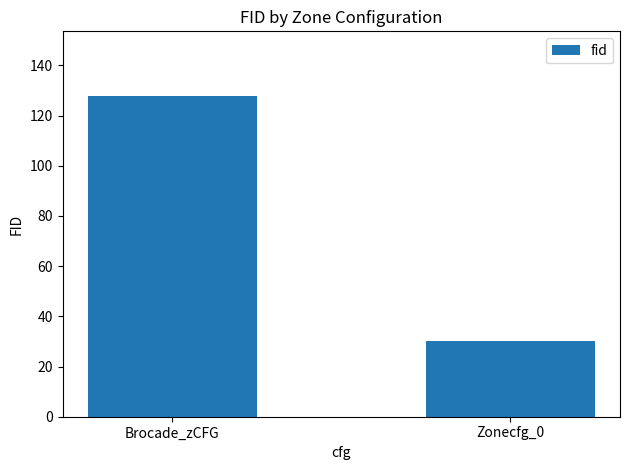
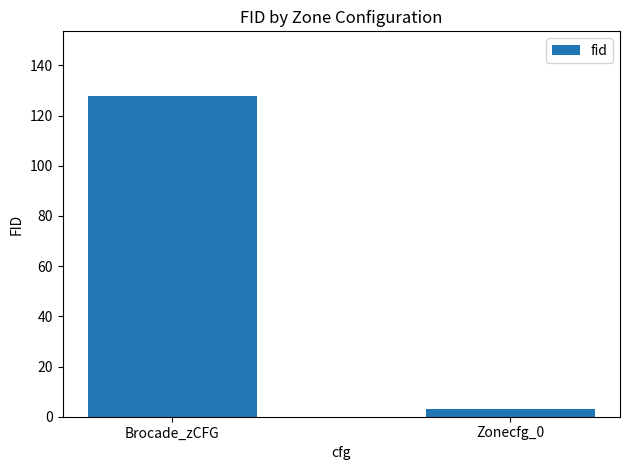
Zonecfg_0: 30 -> 3
